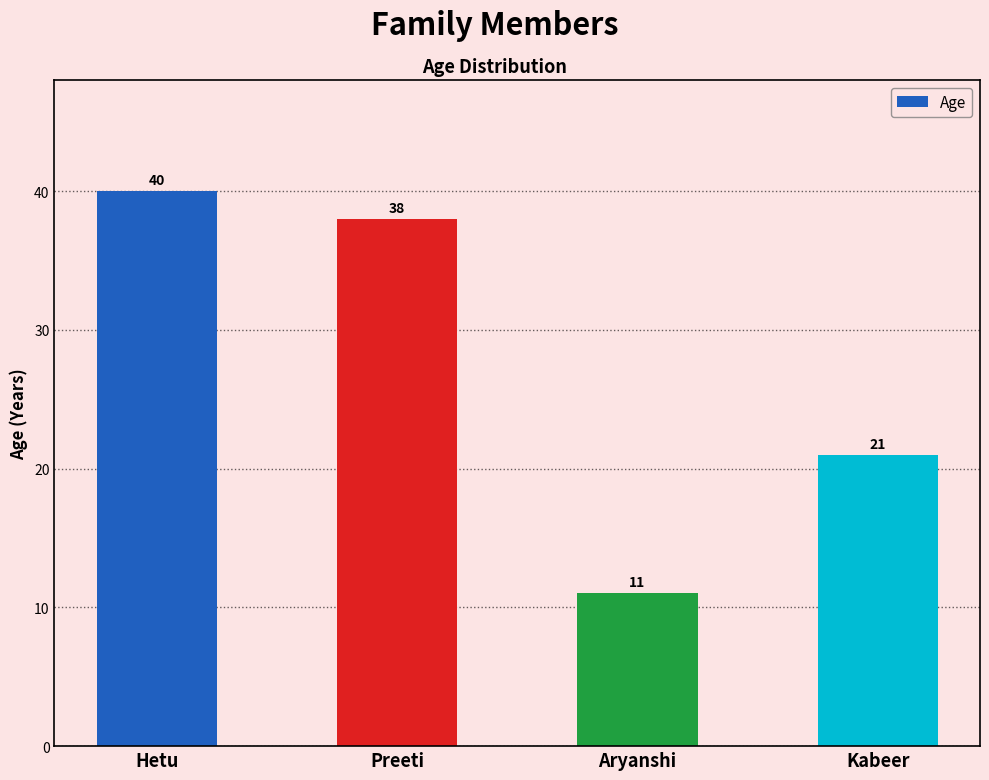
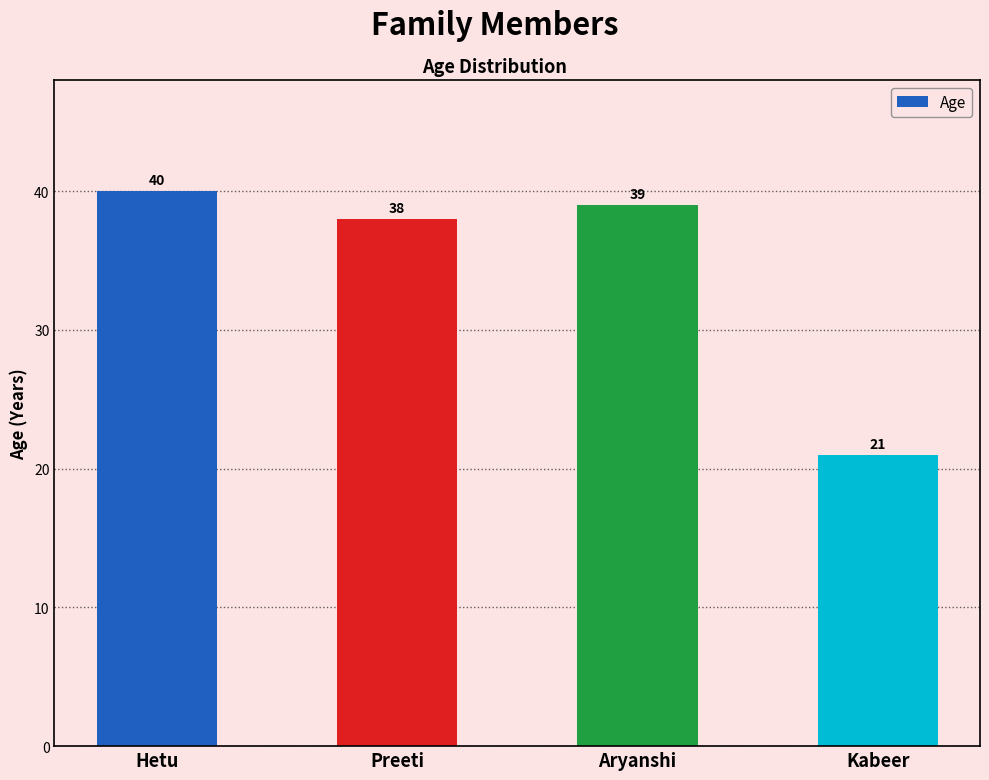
Aryanshi: 11 -> 39
